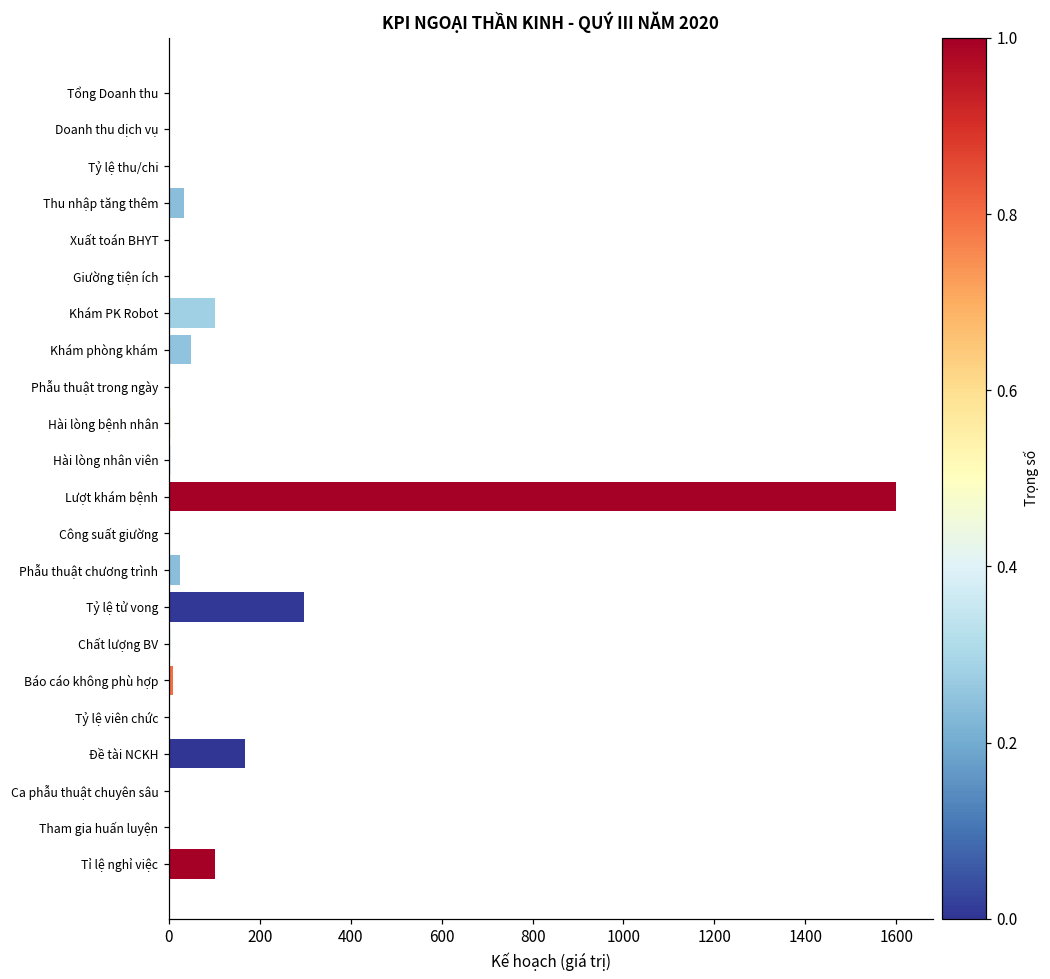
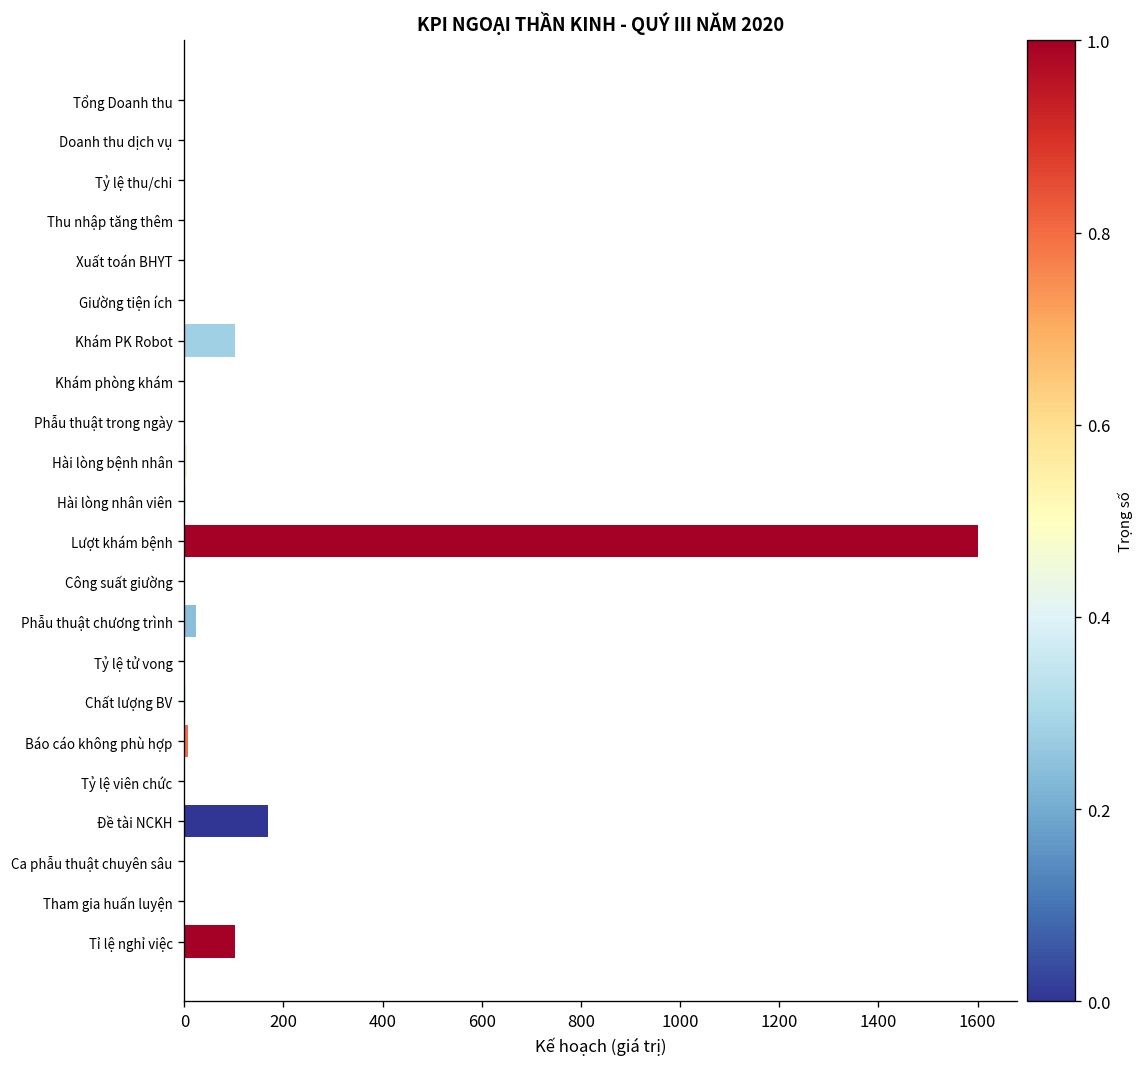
Thu nhập tăng thêm: 30 -> 0
Khám phòng khám: 50 -> 0
Tỷ lệ tử vong: 300 -> 0
